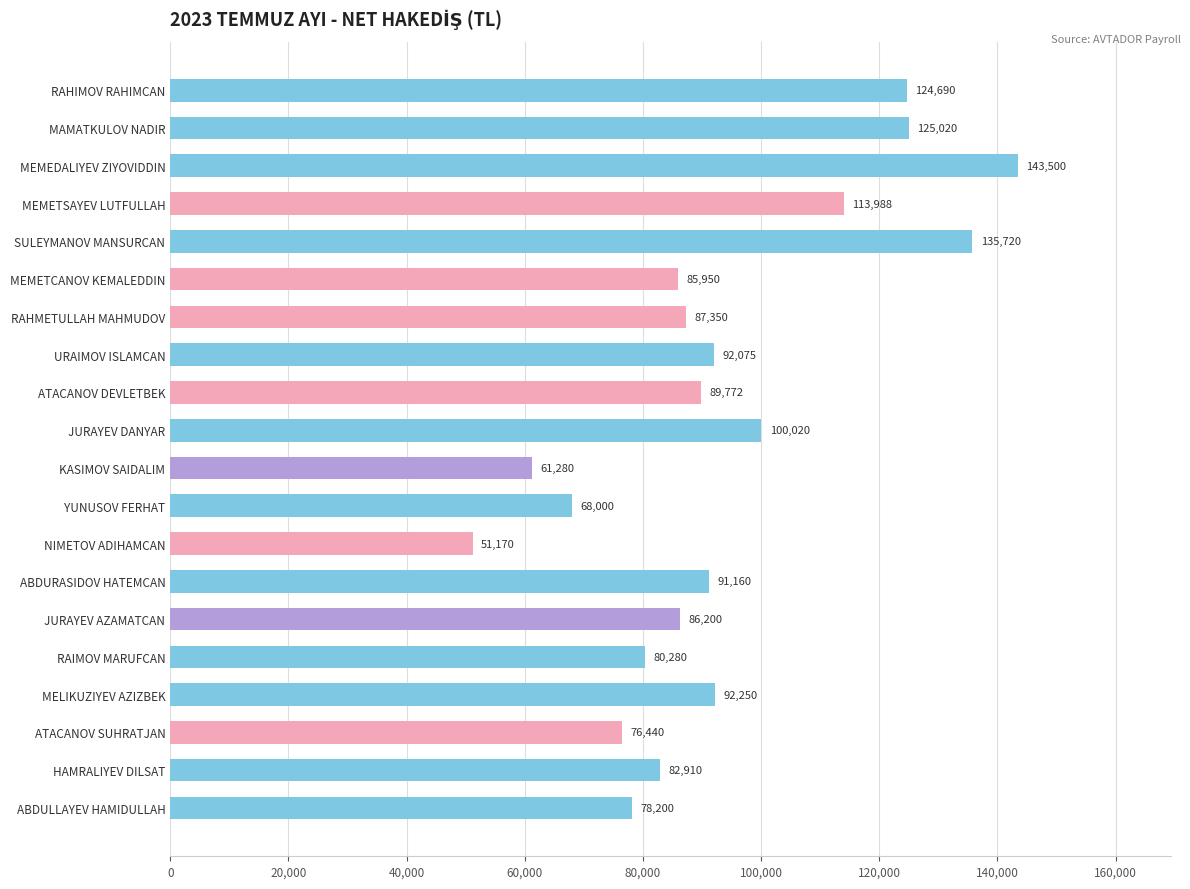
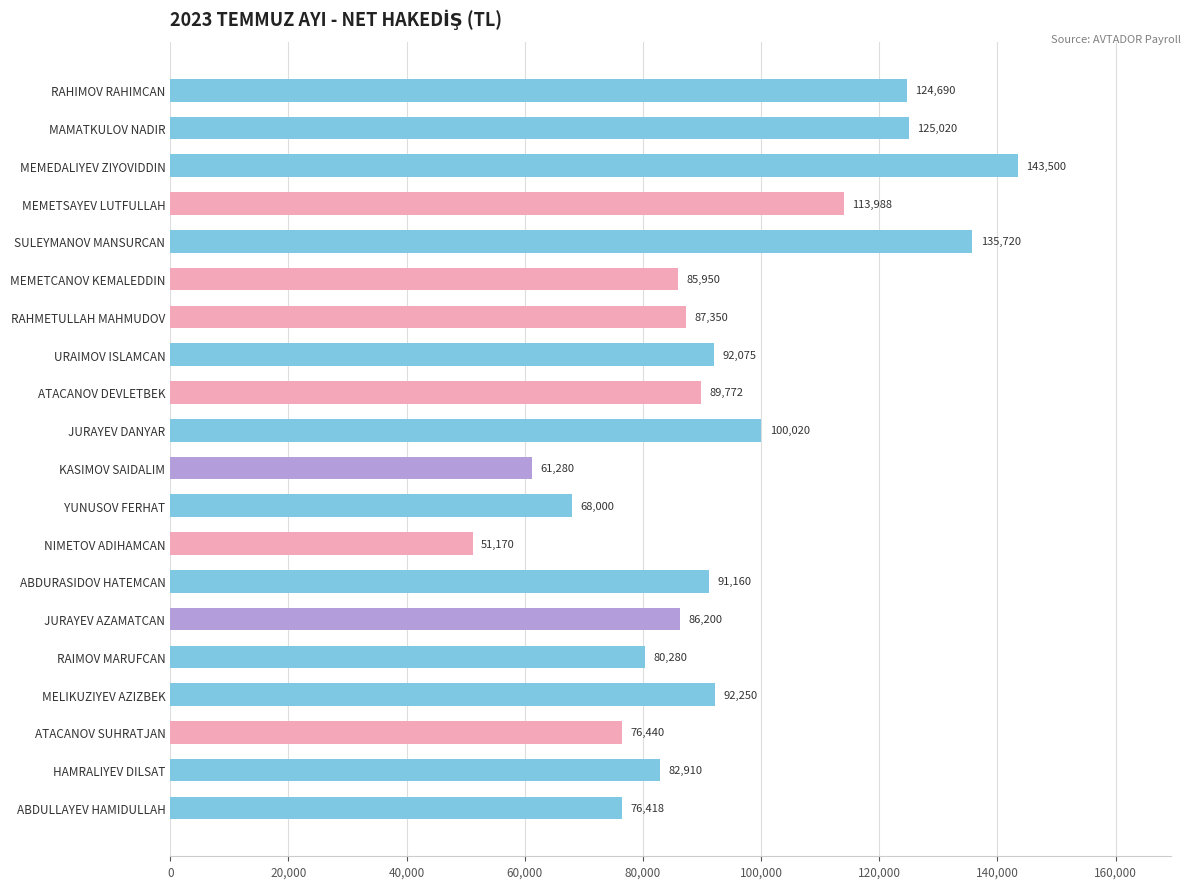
ABDULLAYEV HAMIDULLAH: 78,200 -> 76,418
